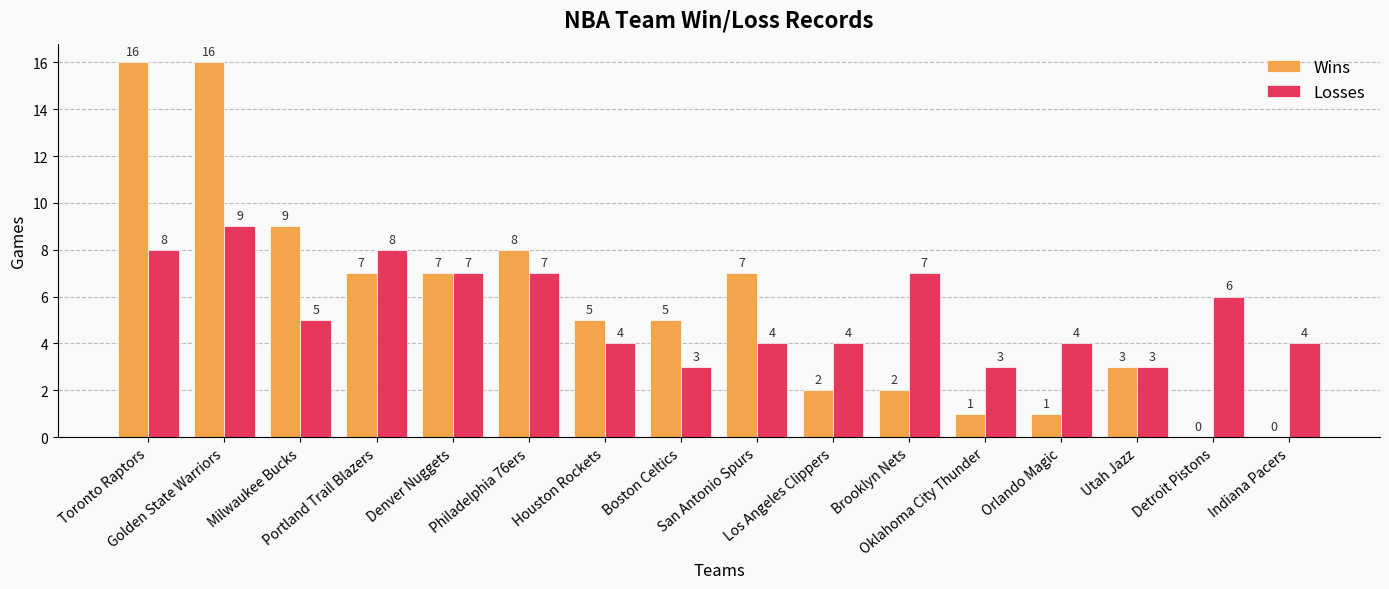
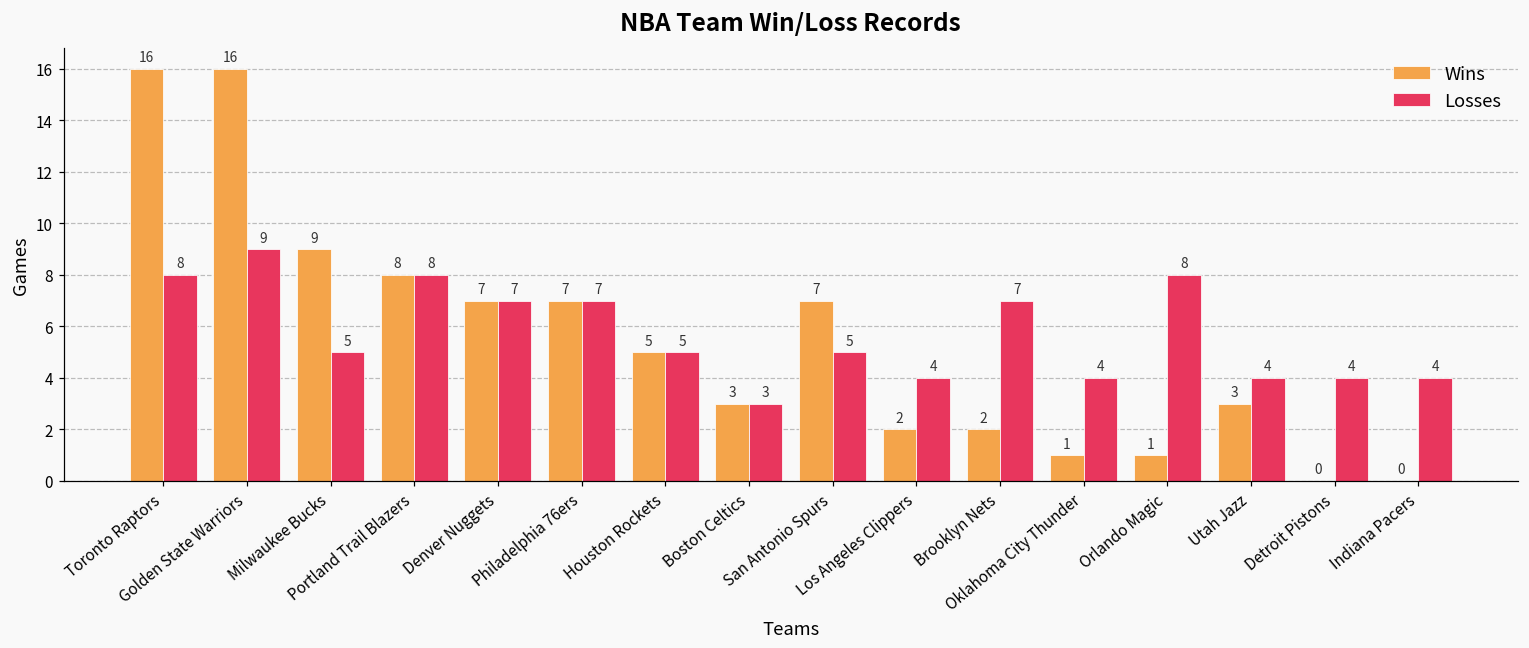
Wins, Portland Trail Blazers: 7 -> 8
Wins, Philadelphia 76ers: 8 -> 7
Losses, Houston Rockets: 4 -> 5
Wins, Boston Celtics: 5 -> 3
Losses, San Antonio Spurs: 4 -> 5
Losses, Oklahoma City Thunder: 3 -> 4
Losses, Orlando Magic: 4 -> 8
Losses, Utah Jazz: 3 -> 4
Losses, Detroit Pistons: 6 -> 4
